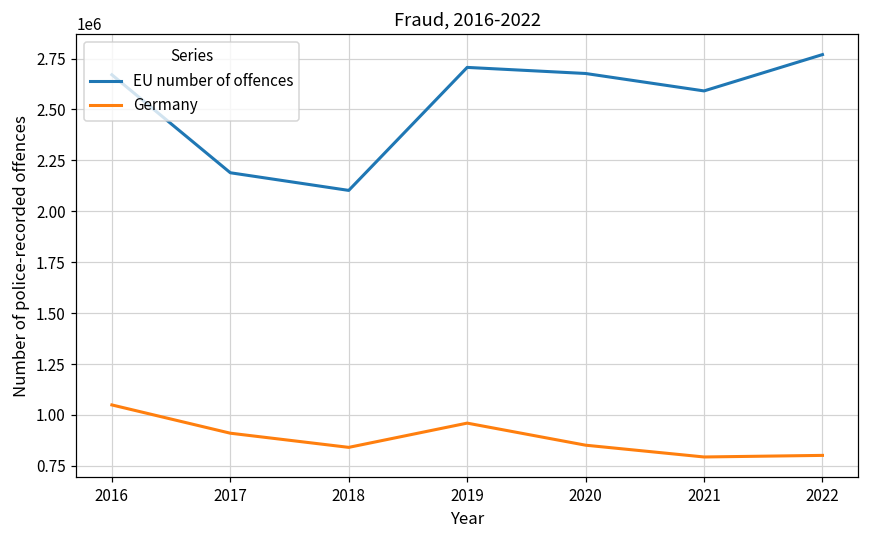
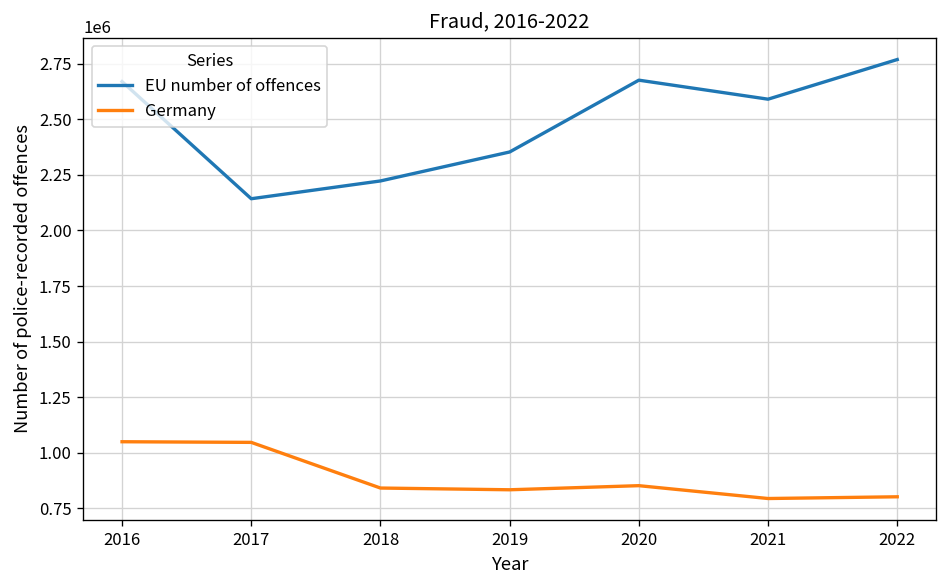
EU number of offences, 2017: 2190000 -> 2140000
Germany, 2017: 910000 -> 1050000
EU number of offences, 2018: 2100000 -> 2220000
EU number of offences, 2019: 2710000 -> 2350000
Germany, 2019: 960000 -> 830000
